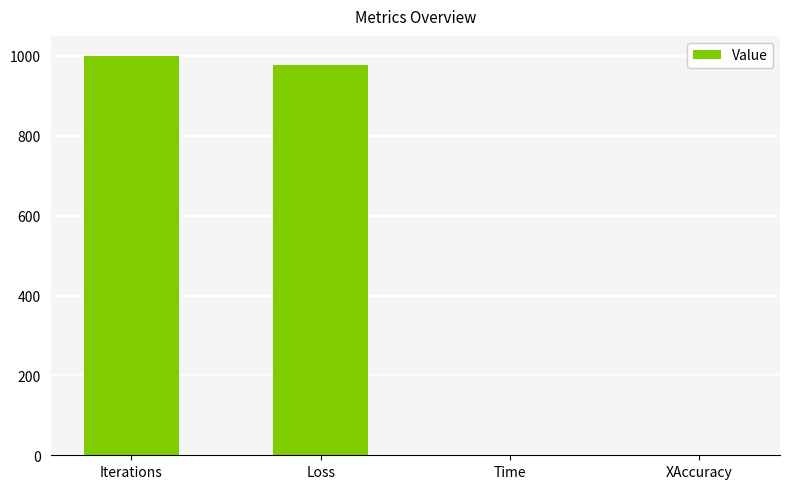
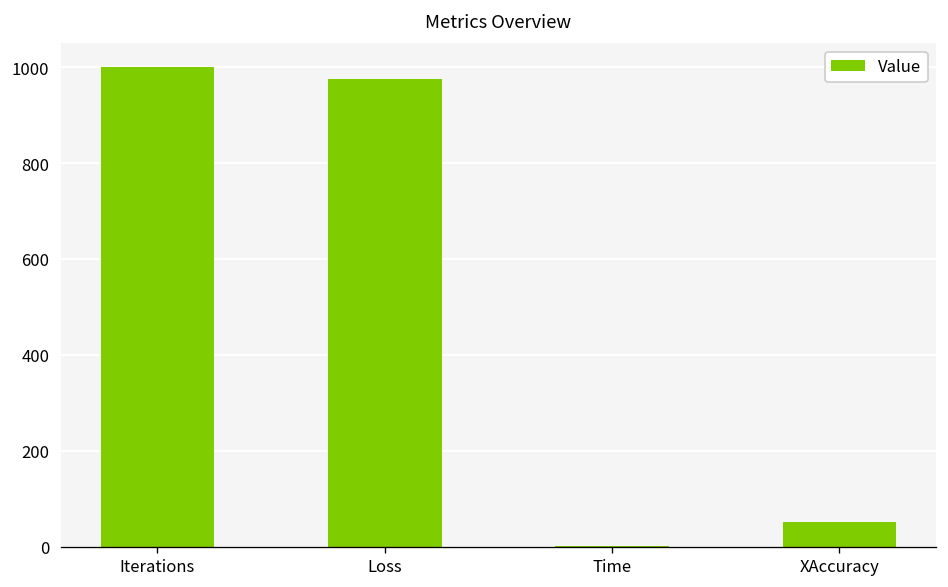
XAccuracy: 0 -> 50
